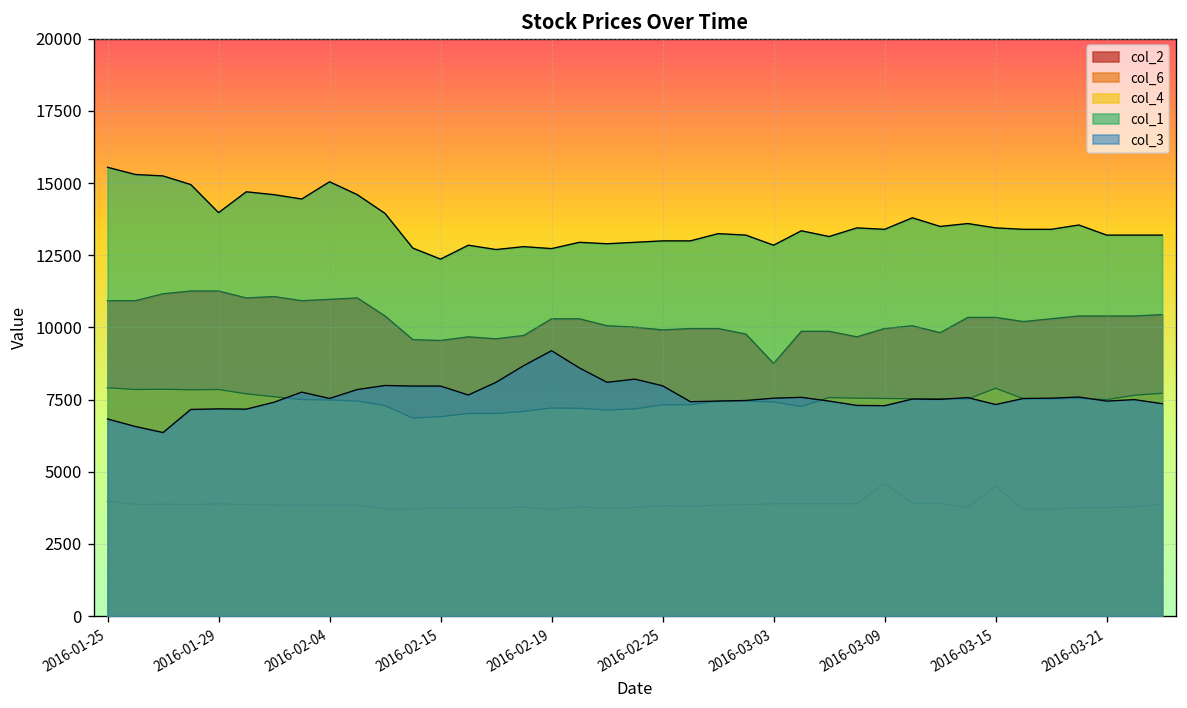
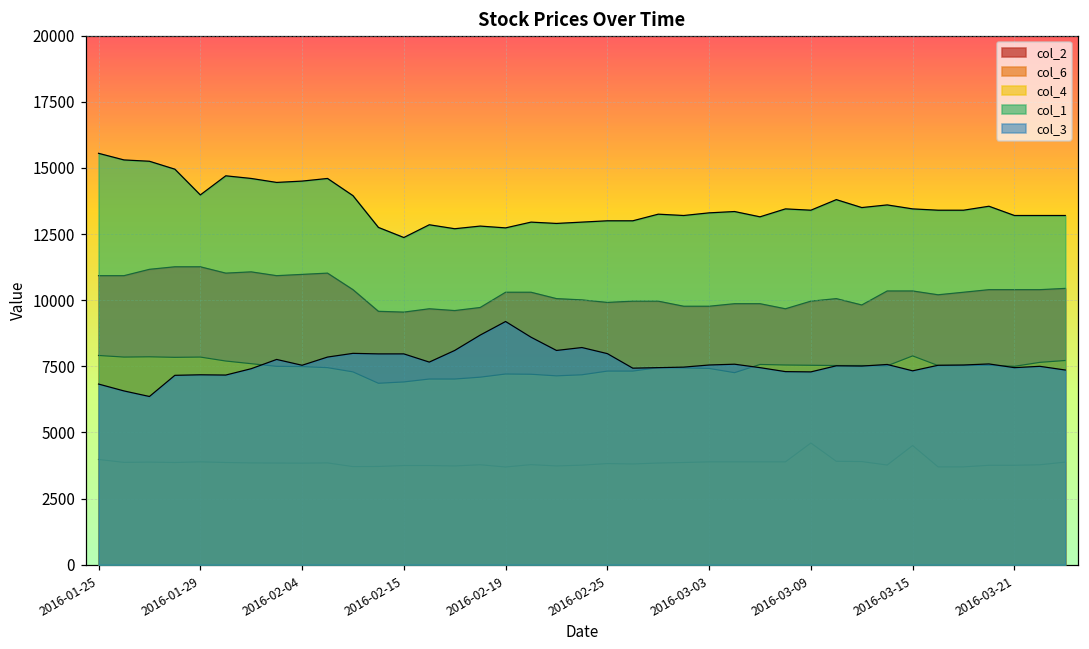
col_1, 2016-02-04: 15000 -> 14500
col_2, 2016-03-03: 8800 -> 9800
col_1, 2016-03-03: 12900 -> 13300
